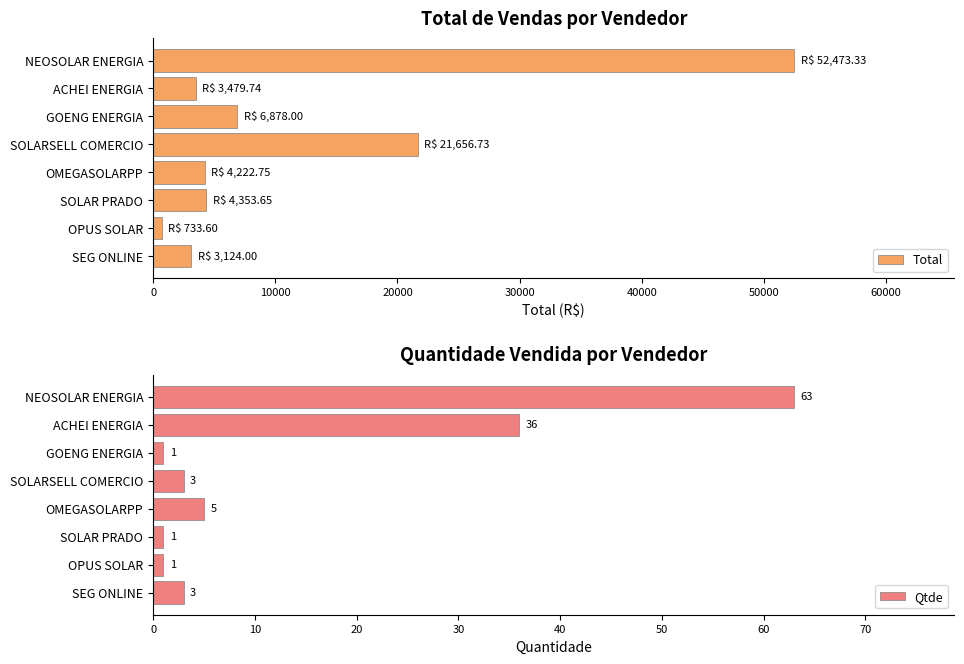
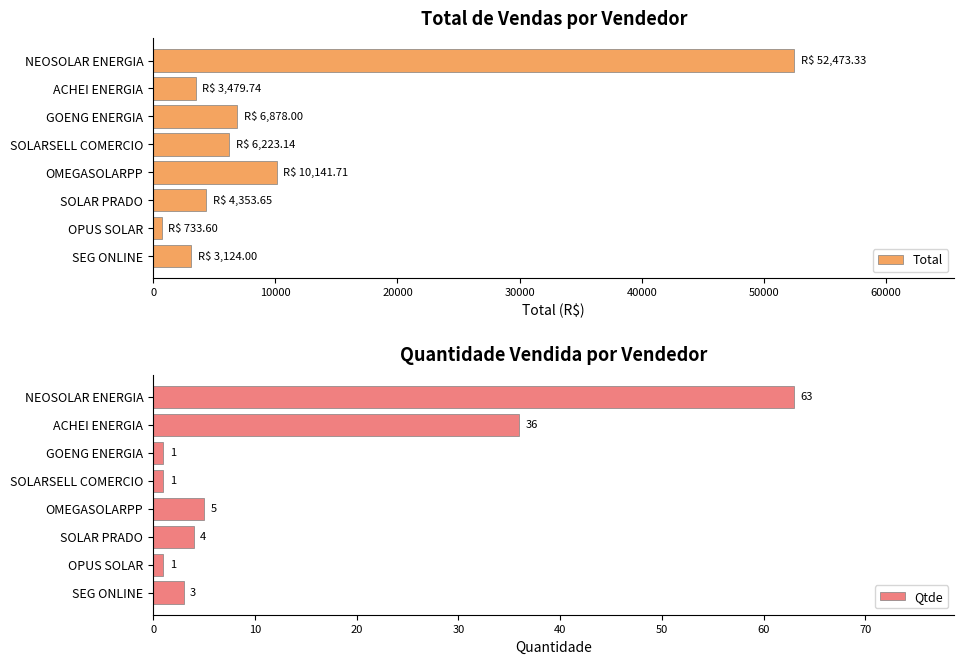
Total de Vendas por Vendedor, SOLARSELL COMERCIO: 21,656.73 -> 6,223.14
Total de Vendas por Vendedor, OMEGASOLARPP: 4,222.75 -> 10,141.71
Quantidade Vendida por Vendedor, SOLARSELL COMERCIO: 3 -> 1
Quantidade Vendida por Vendedor, SOLAR PRADO: 1 -> 4
